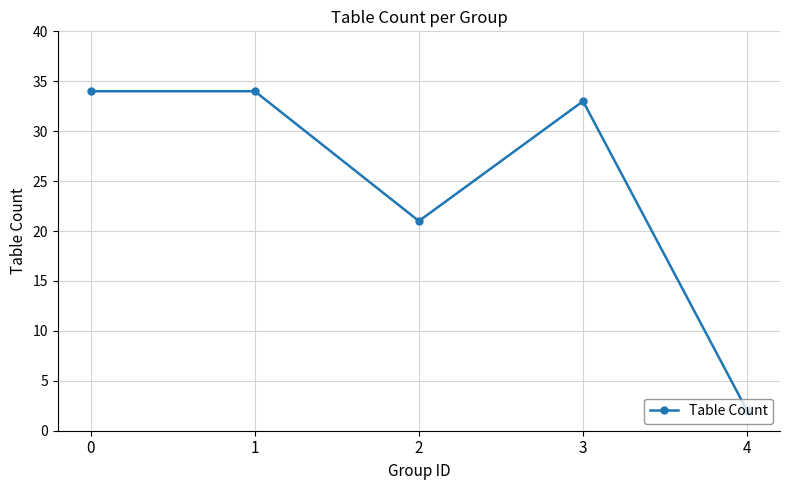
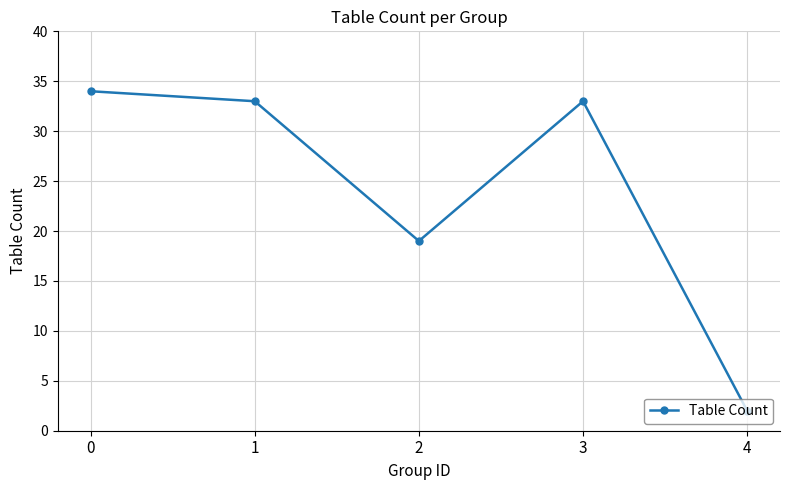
1: 34 -> 33
2: 21 -> 19
